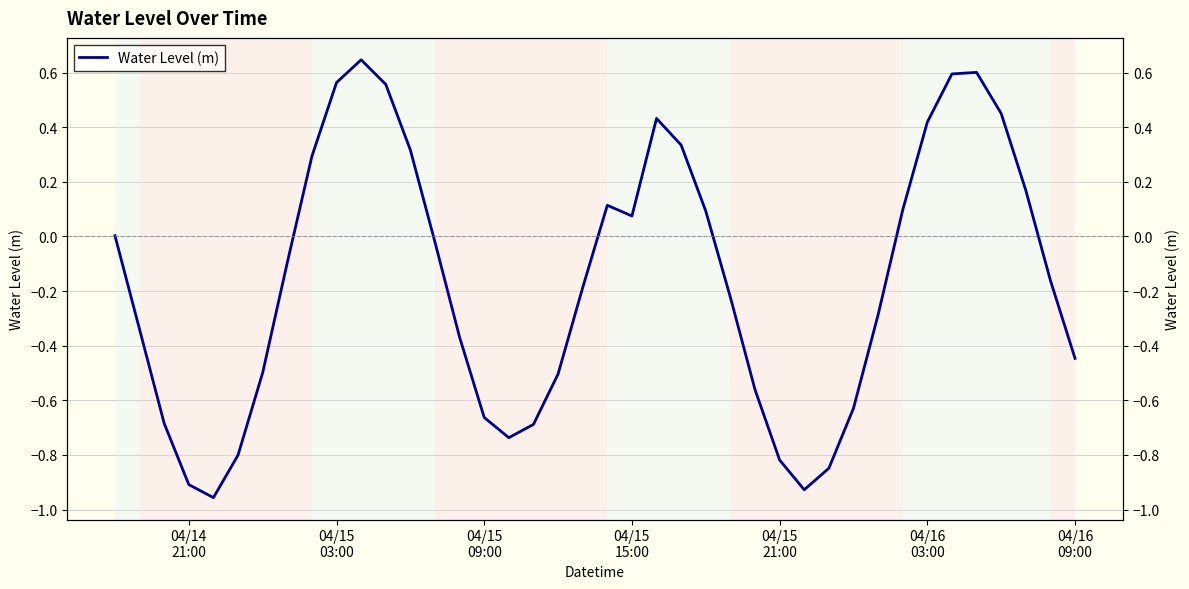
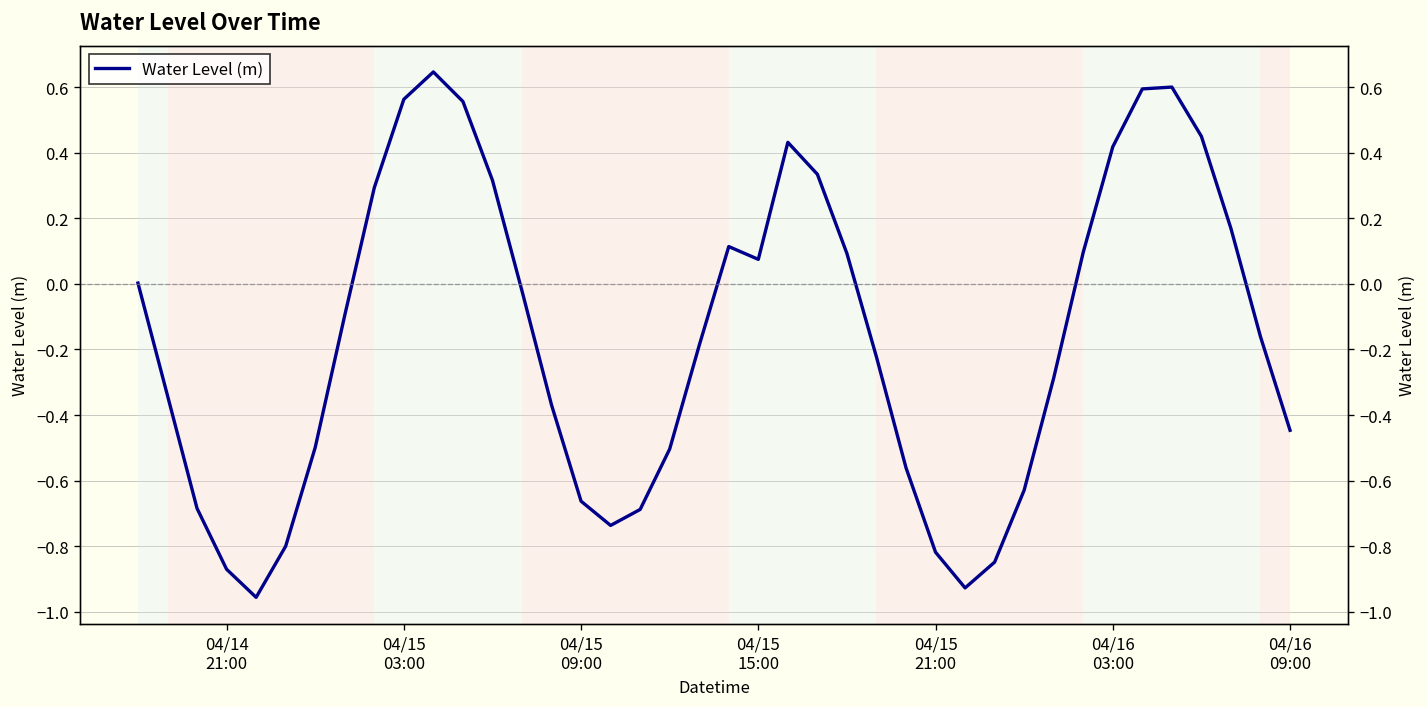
04/14 21:00: -0.91 -> -0.87
